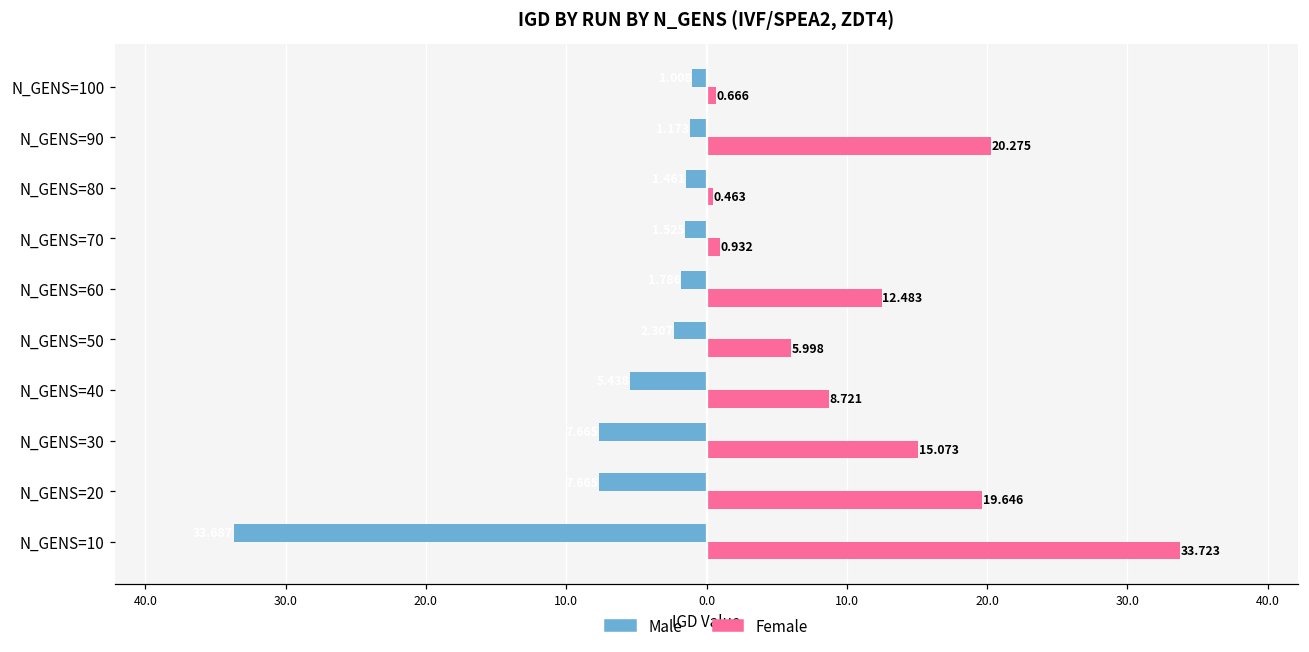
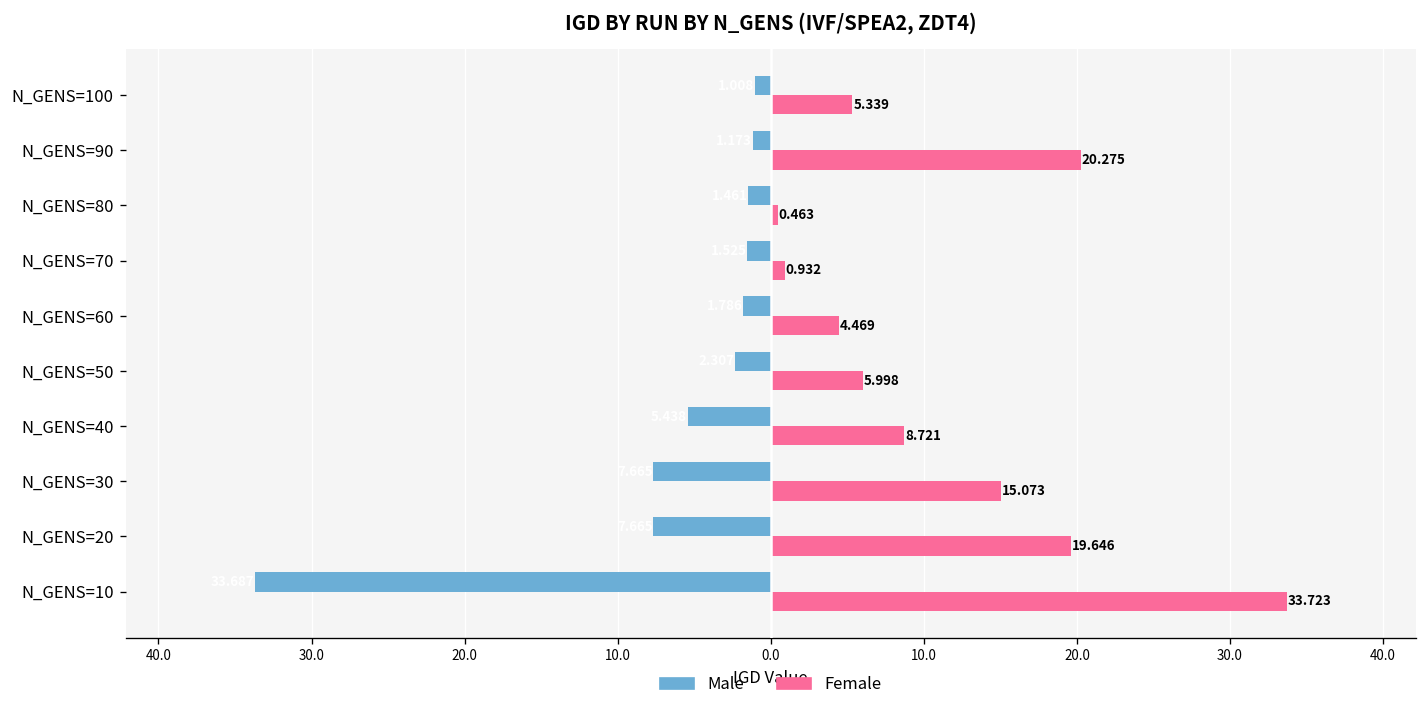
Female, N_GENS=100: 0.666 -> 5.339
Female, N_GENS=60: 12.483 -> 4.469
